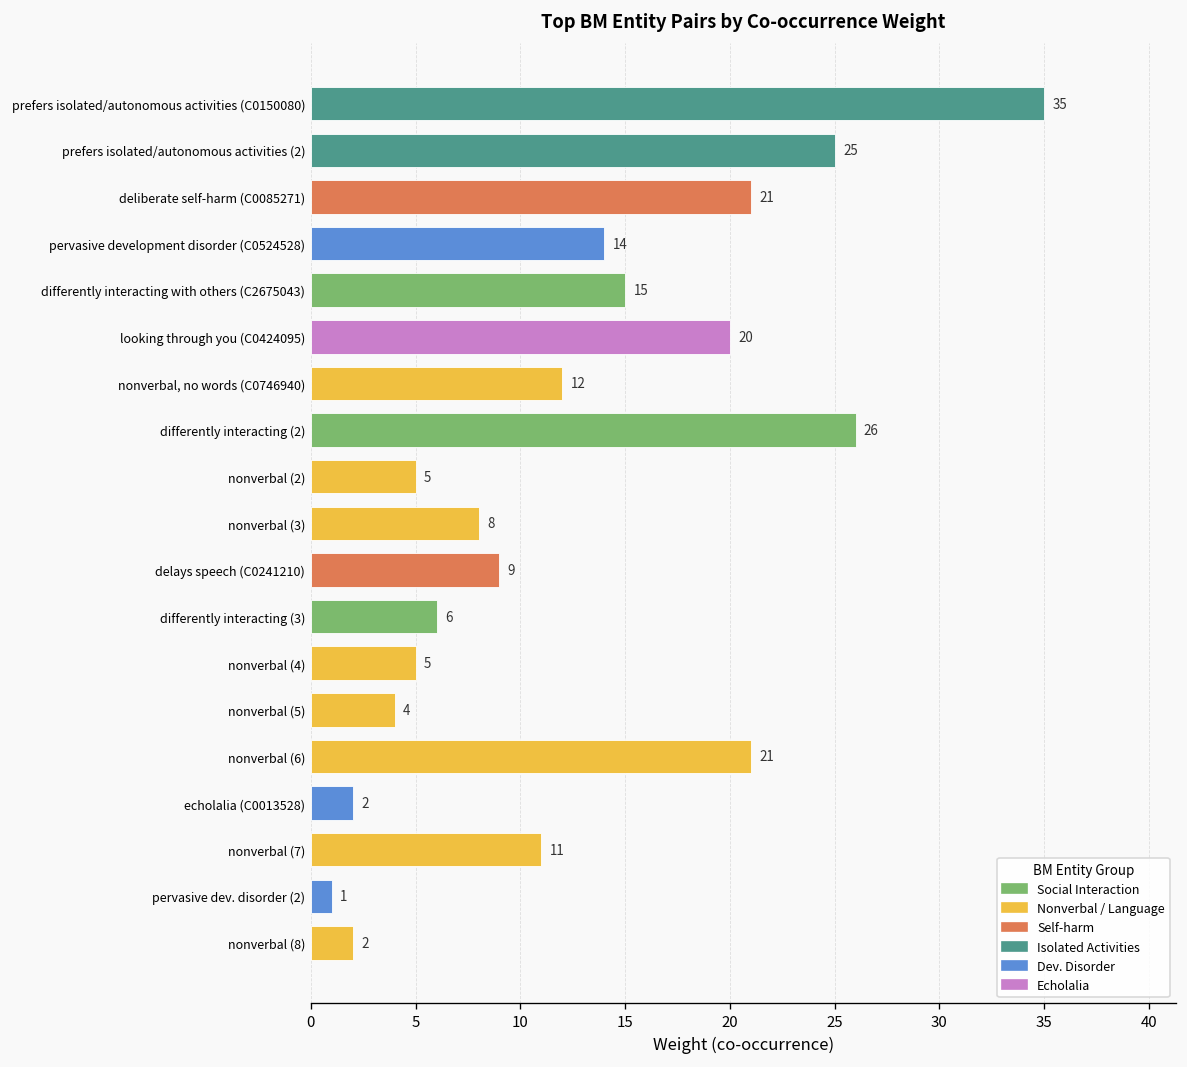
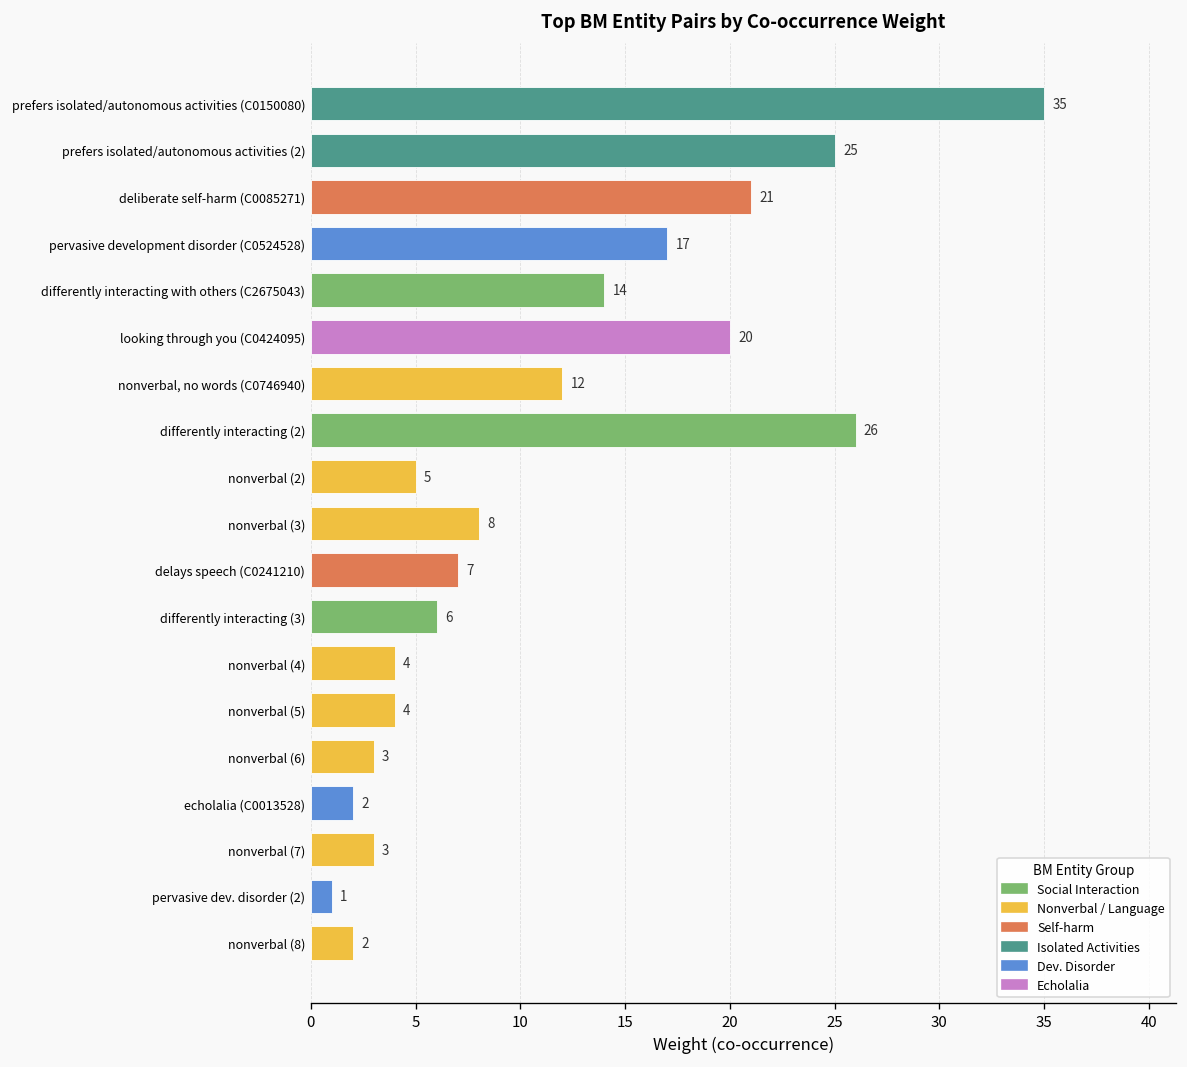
pervasive development disorder (C0524528): 14 -> 17
differently interacting with others (C2675043): 15 -> 14
delays speech (C0241210): 9 -> 7
nonverbal (4): 5 -> 4
nonverbal (6): 21 -> 3
nonverbal (7): 11 -> 3
